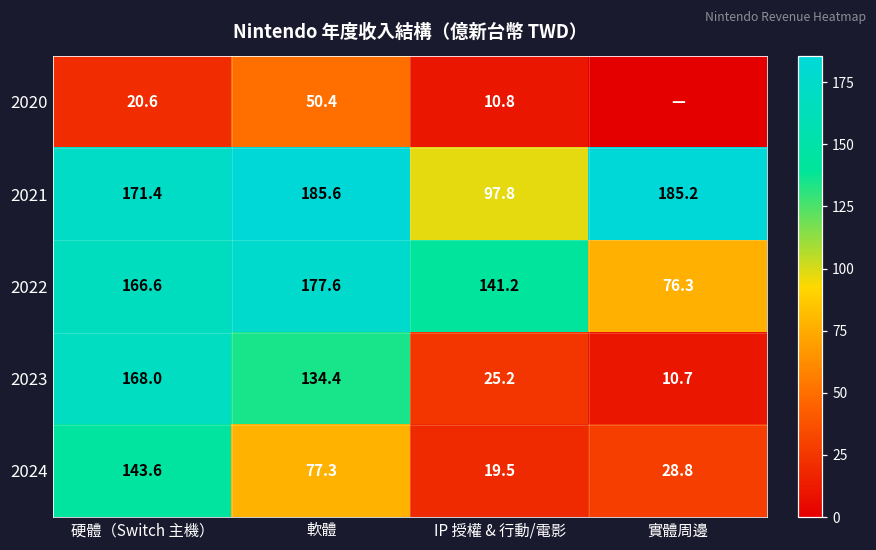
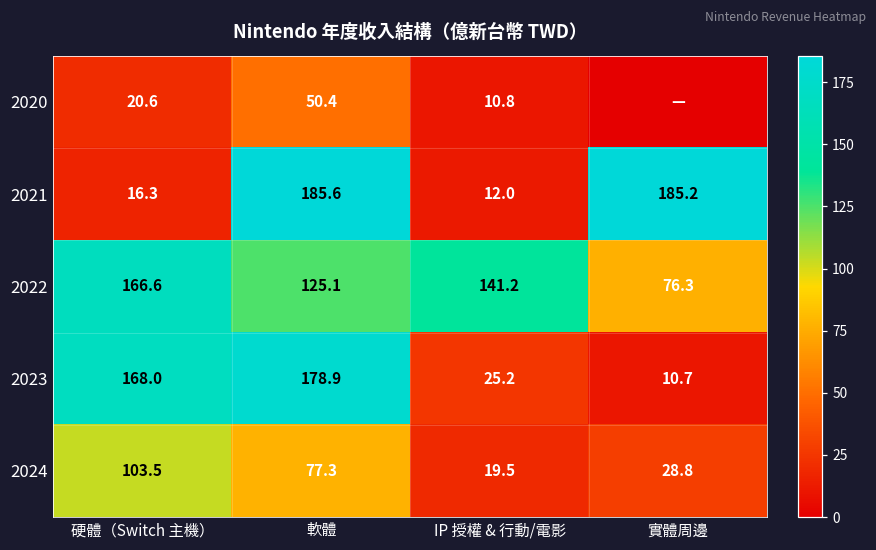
2021, 硬體（Switch 主機）: 171.4 -> 16.3
2021, IP 授權 & 行動/電影: 97.8 -> 12.0
2022, 軟體: 177.6 -> 125.1
2023, 軟體: 134.4 -> 178.9
2024, 硬體（Switch 主機）: 143.6 -> 103.5
